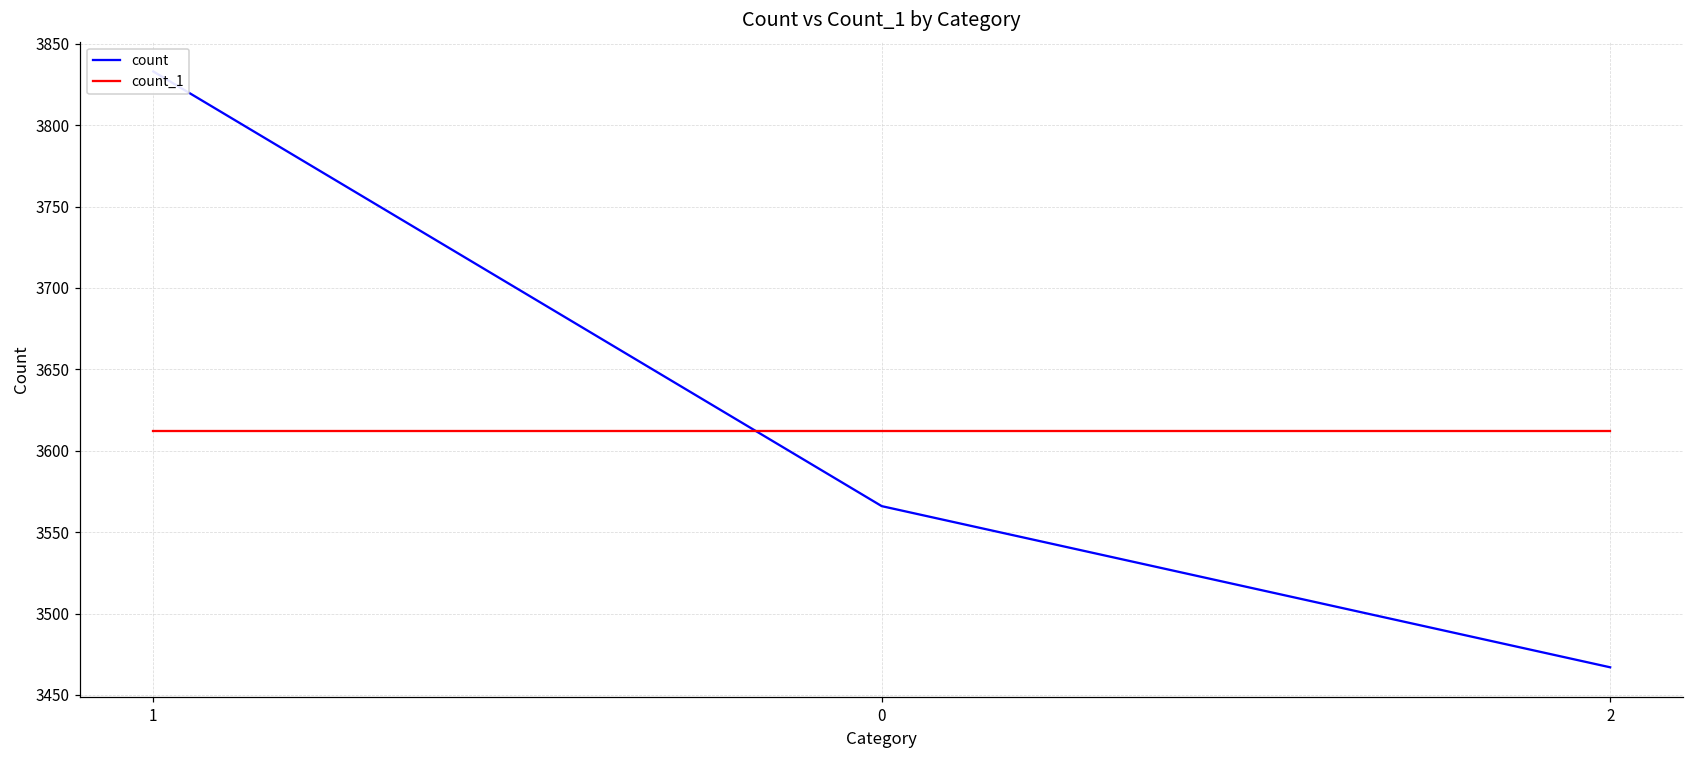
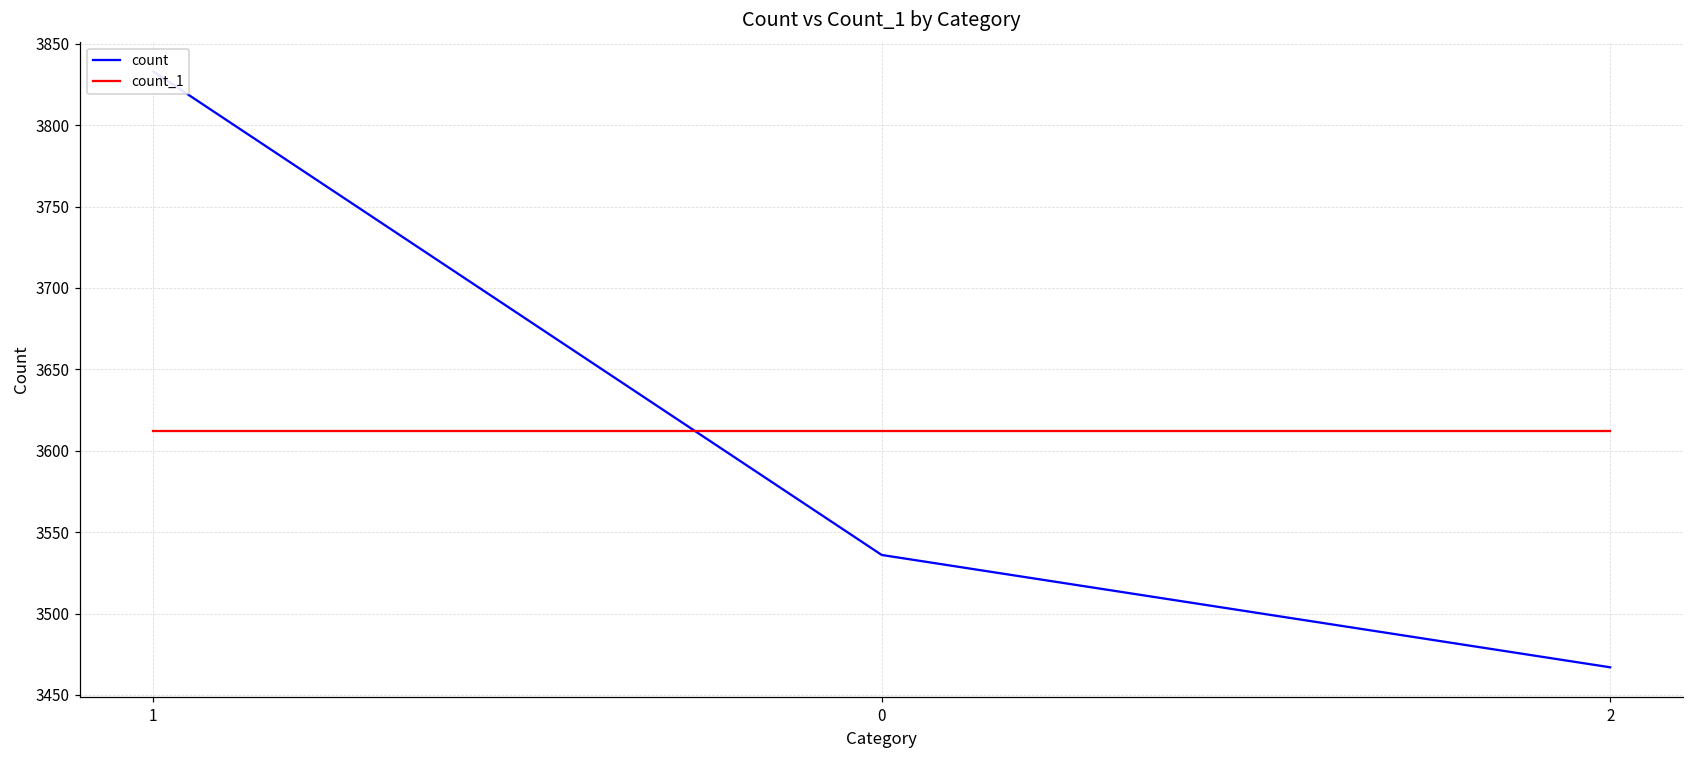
count, 0: 3566 -> 3536
